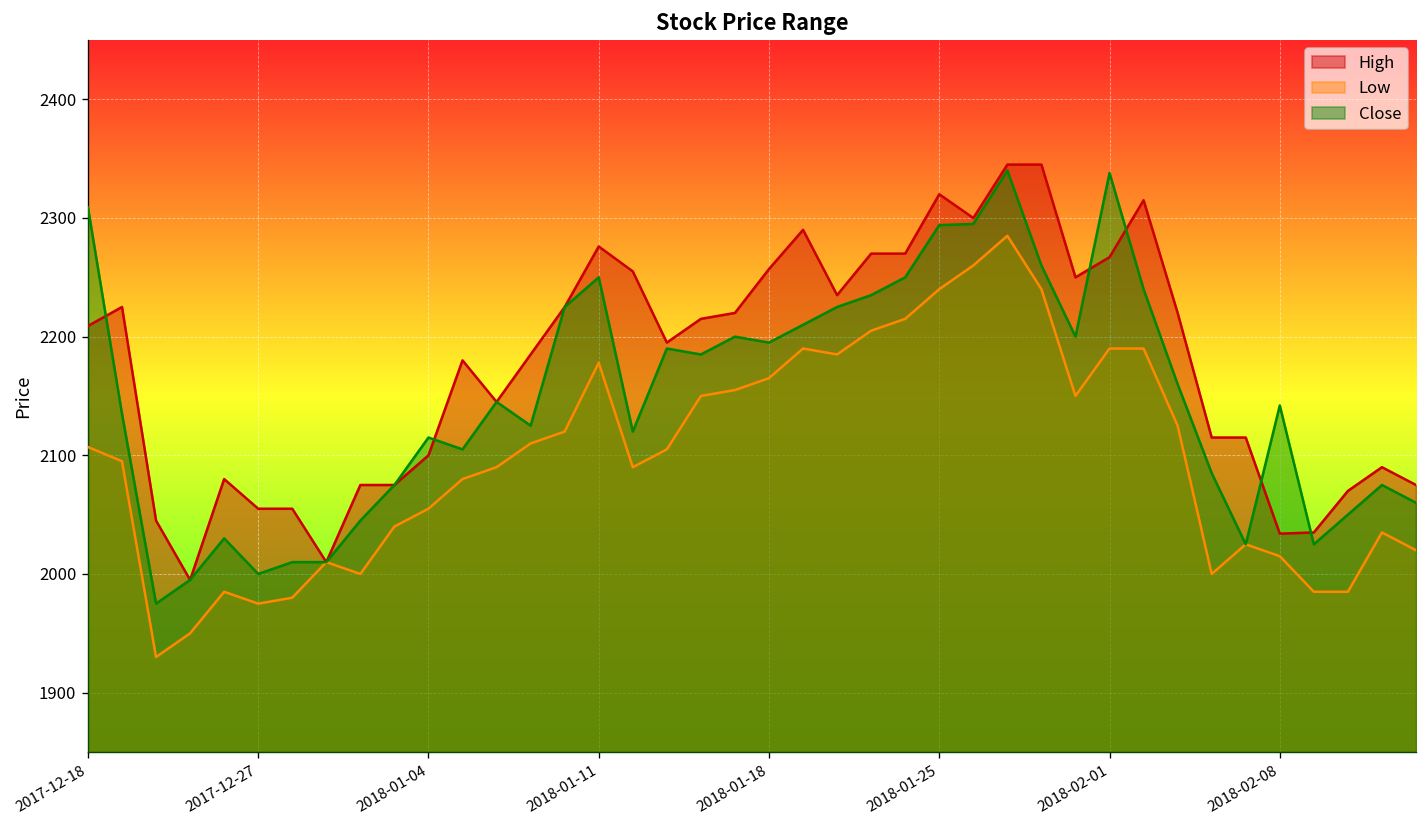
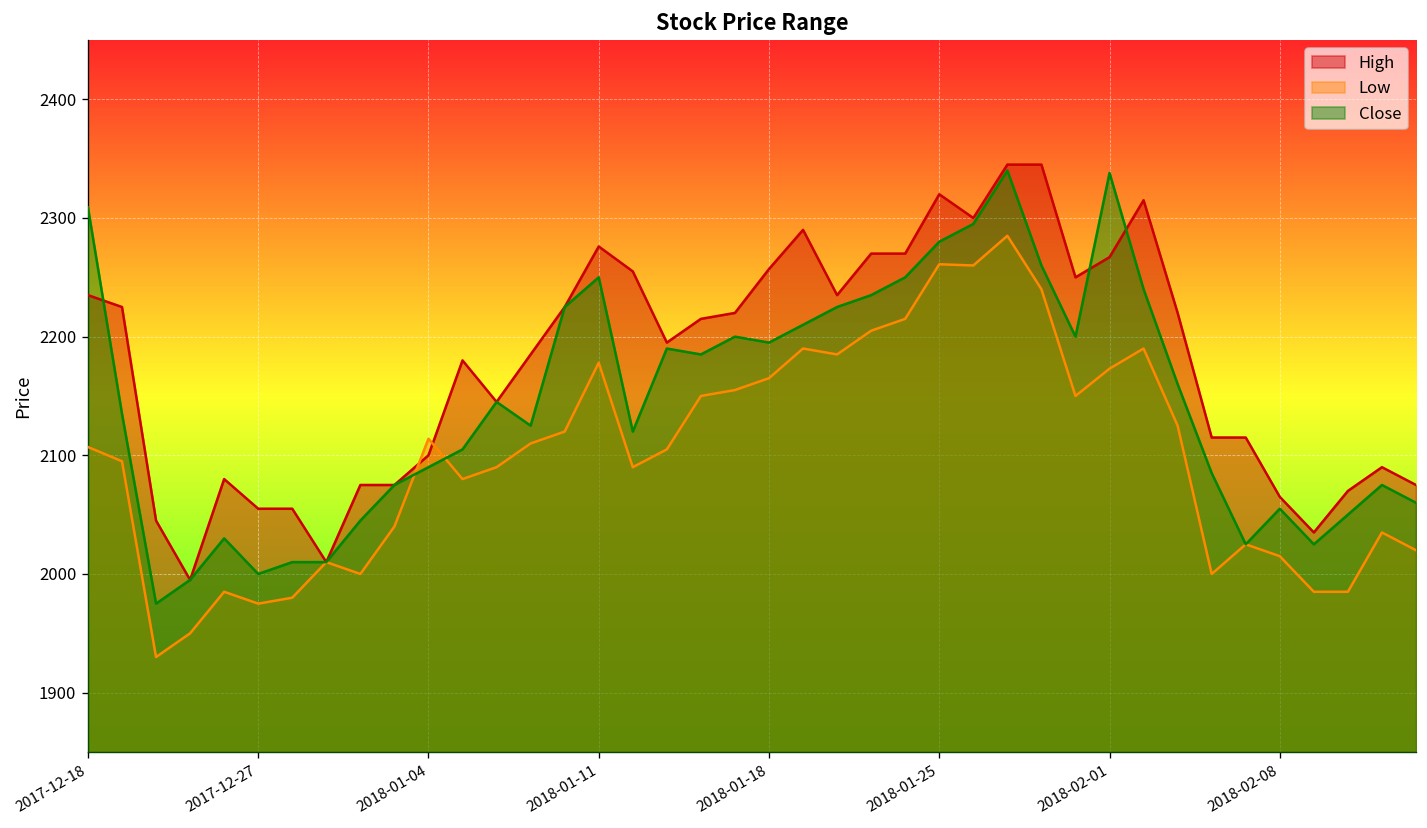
High, 2017-12-18: 2210 -> 2240
Low, 2018-01-04: 2060 -> 2110
Close, 2018-01-04: 2120 -> 2090
Low, 2018-01-25: 2240 -> 2260
Close, 2018-01-25: 2290 -> 2280
Low, 2018-02-01: 2190 -> 2170
High, 2018-02-08: 2030 -> 2070
Close, 2018-02-08: 2140 -> 2060
